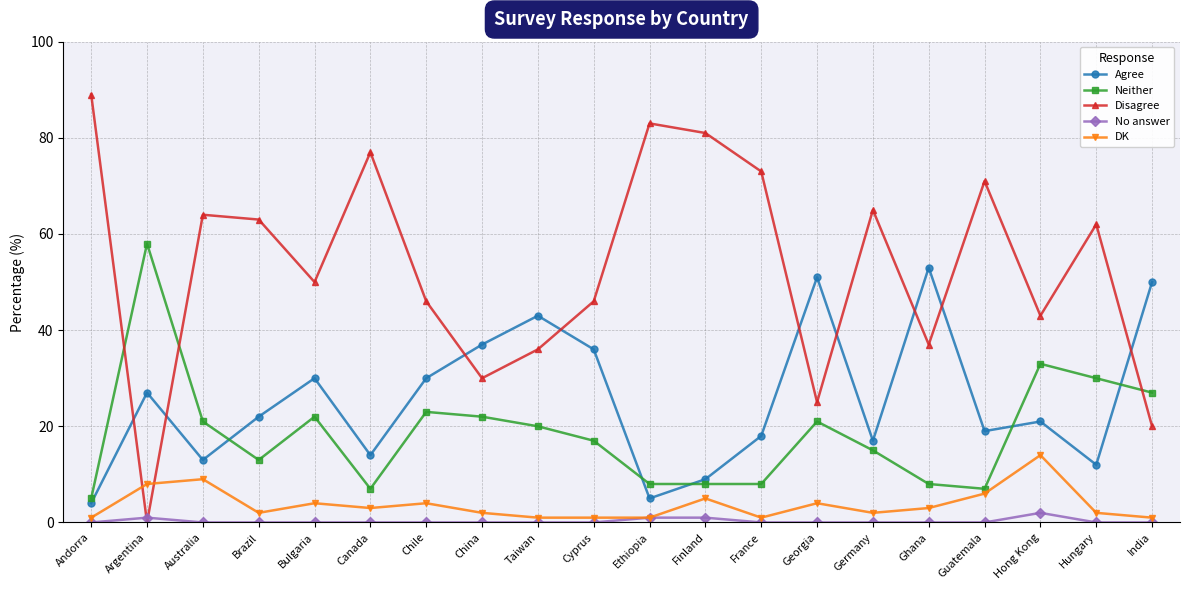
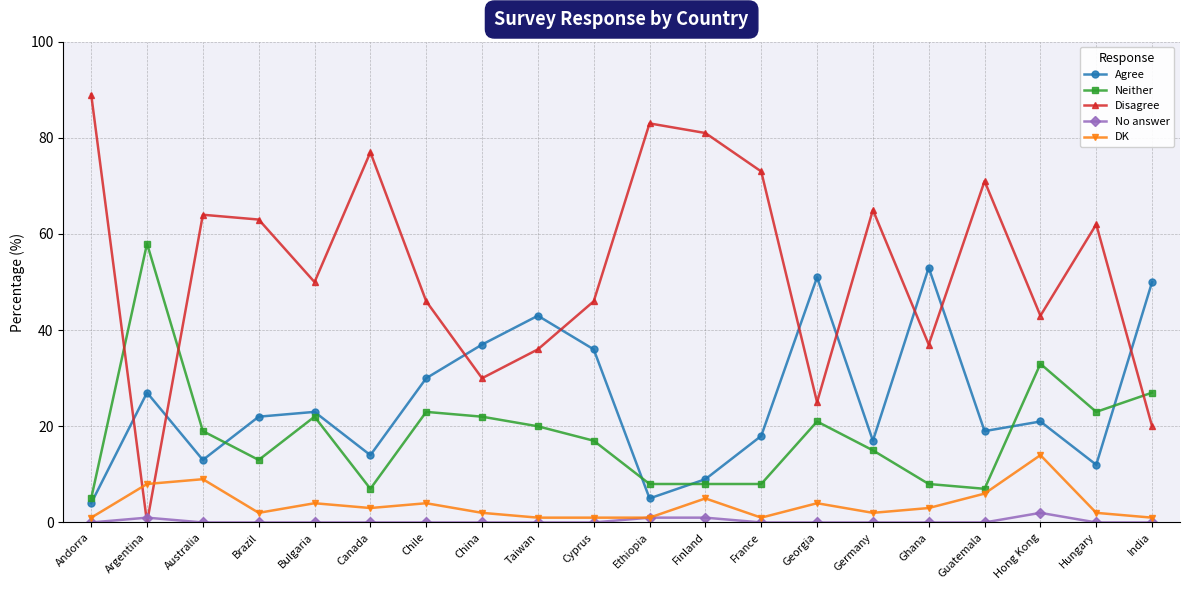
Neither, Australia: 21 -> 19
Agree, Bulgaria: 30 -> 23
Neither, Hungary: 30 -> 23
